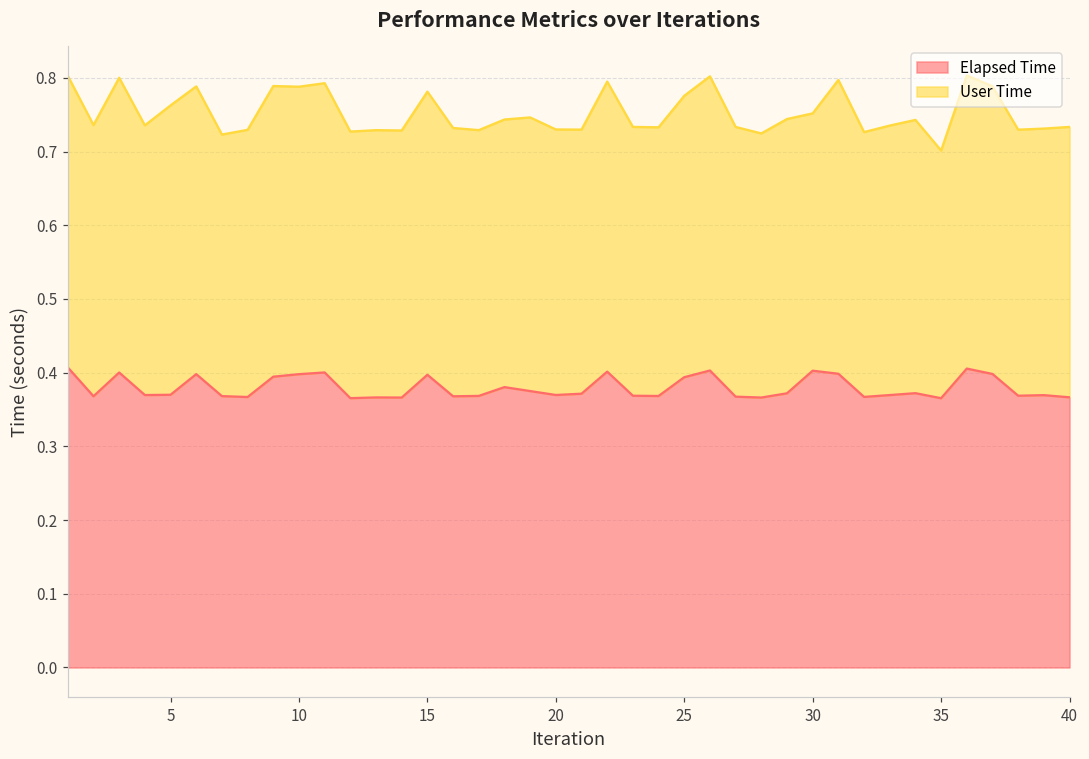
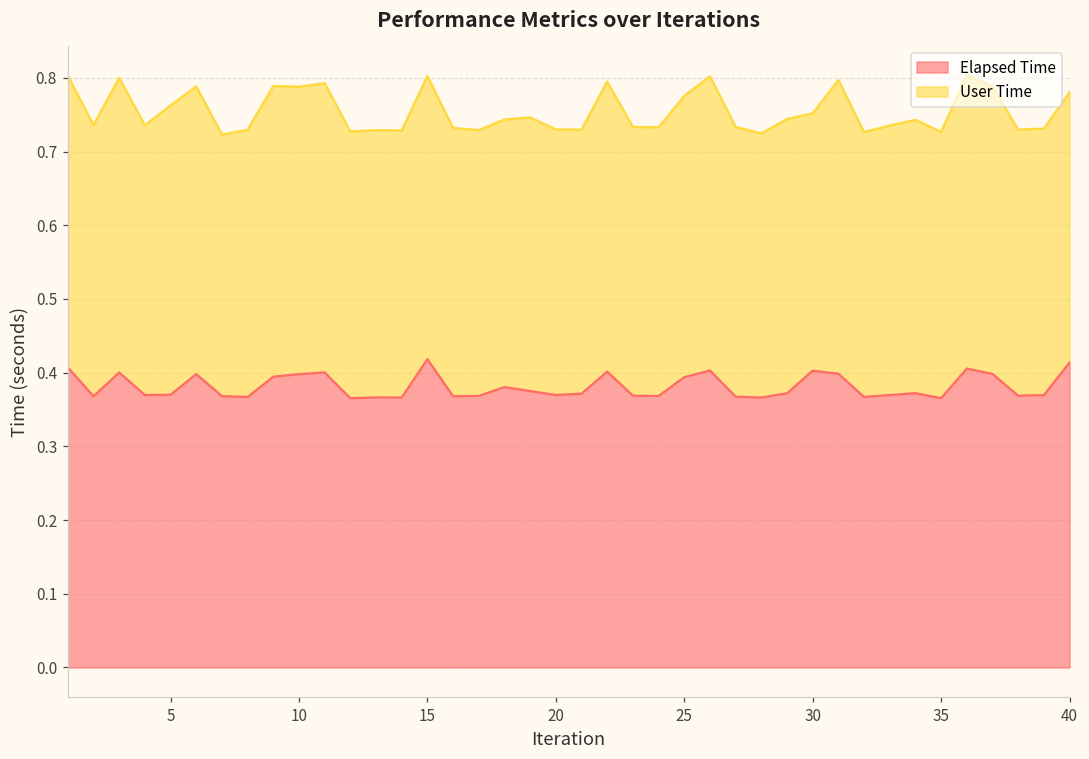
Elapsed Time, 15: 0.40 -> 0.42
User Time, 35: 0.34 -> 0.36
Elapsed Time, 40: 0.37 -> 0.41
